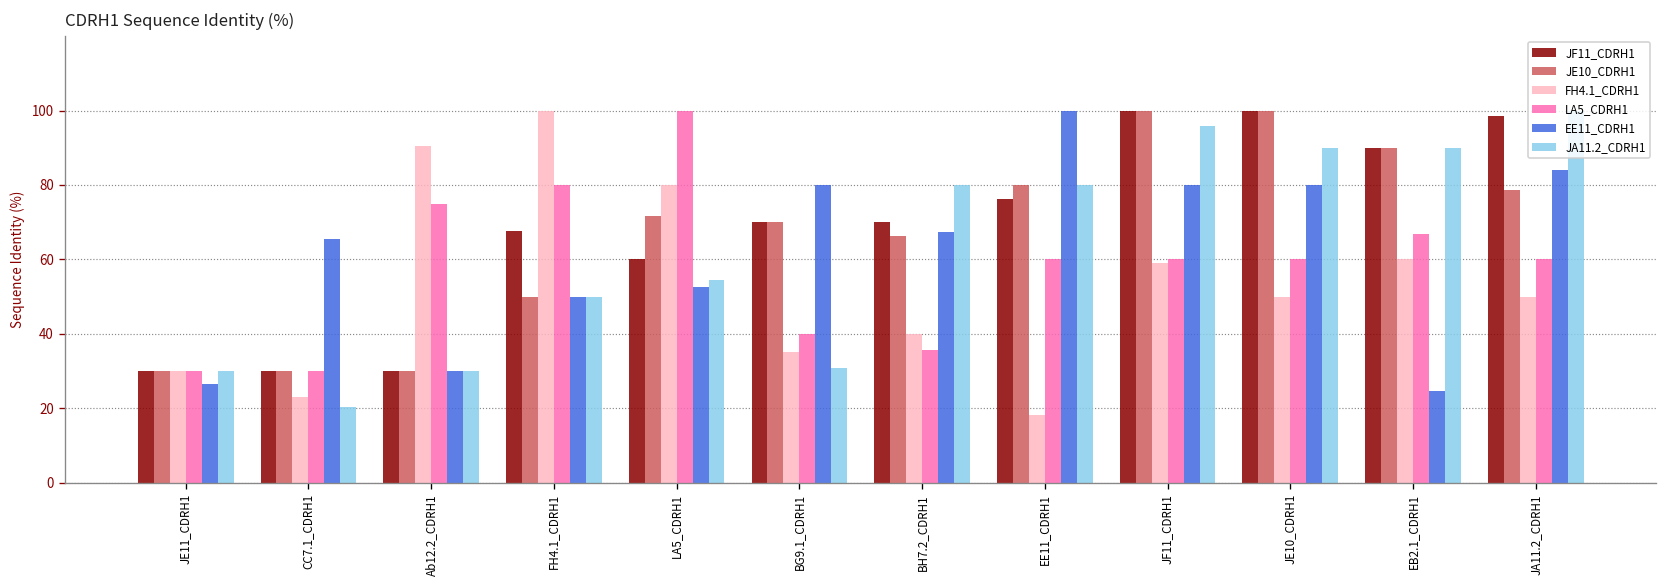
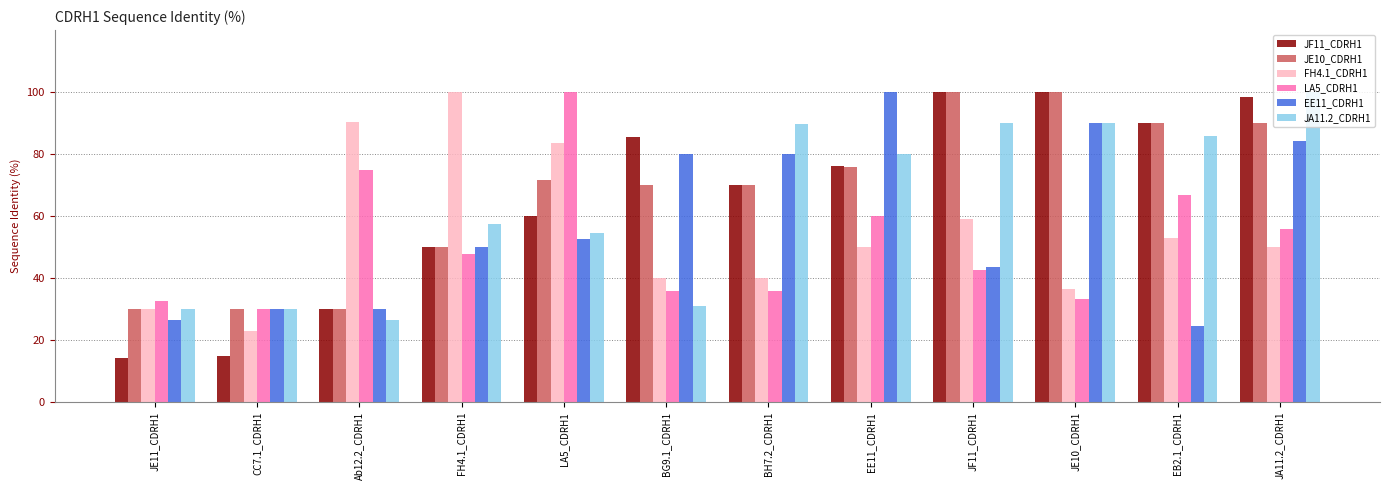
JF11_CDRH1, JE11_CDRH1: 30 -> 14
LA5_CDRH1, JE11_CDRH1: 30 -> 33
JF11_CDRH1, CC7.1_CDRH1: 30 -> 15
EE11_CDRH1, CC7.1_CDRH1: 66 -> 30
JA11.2_CDRH1, CC7.1_CDRH1: 20 -> 30
JA11.2_CDRH1, Ab12.2_CDRH1: 30 -> 26
JF11_CDRH1, FH4.1_CDRH1: 68 -> 50
LA5_CDRH1, FH4.1_CDRH1: 80 -> 48
JA11.2_CDRH1, FH4.1_CDRH1: 50 -> 58
FH4.1_CDRH1, LA5_CDRH1: 80 -> 84
JF11_CDRH1, BG9.1_CDRH1: 70 -> 86
FH4.1_CDRH1, BG9.1_CDRH1: 35 -> 40
LA5_CDRH1, BG9.1_CDRH1: 40 -> 36
JE10_CDRH1, BH7.2_CDRH1: 66 -> 70
EE11_CDRH1, BH7.2_CDRH1: 67 -> 80
JA11.2_CDRH1, BH7.2_CDRH1: 80 -> 90
JE10_CDRH1, EE11_CDRH1: 80 -> 76
FH4.1_CDRH1, EE11_CDRH1: 18 -> 50
LA5_CDRH1, JF11_CDRH1: 60 -> 43
EE11_CDRH1, JF11_CDRH1: 80 -> 44
JA11.2_CDRH1, JF11_CDRH1: 96 -> 90
FH4.1_CDRH1, JE10_CDRH1: 50 -> 36
LA5_CDRH1, JE10_CDRH1: 60 -> 33
EE11_CDRH1, JE10_CDRH1: 80 -> 90
FH4.1_CDRH1, EB2.1_CDRH1: 60 -> 53
JA11.2_CDRH1, EB2.1_CDRH1: 90 -> 86
JE10_CDRH1, JA11.2_CDRH1: 79 -> 90
LA5_CDRH1, JA11.2_CDRH1: 60 -> 56
